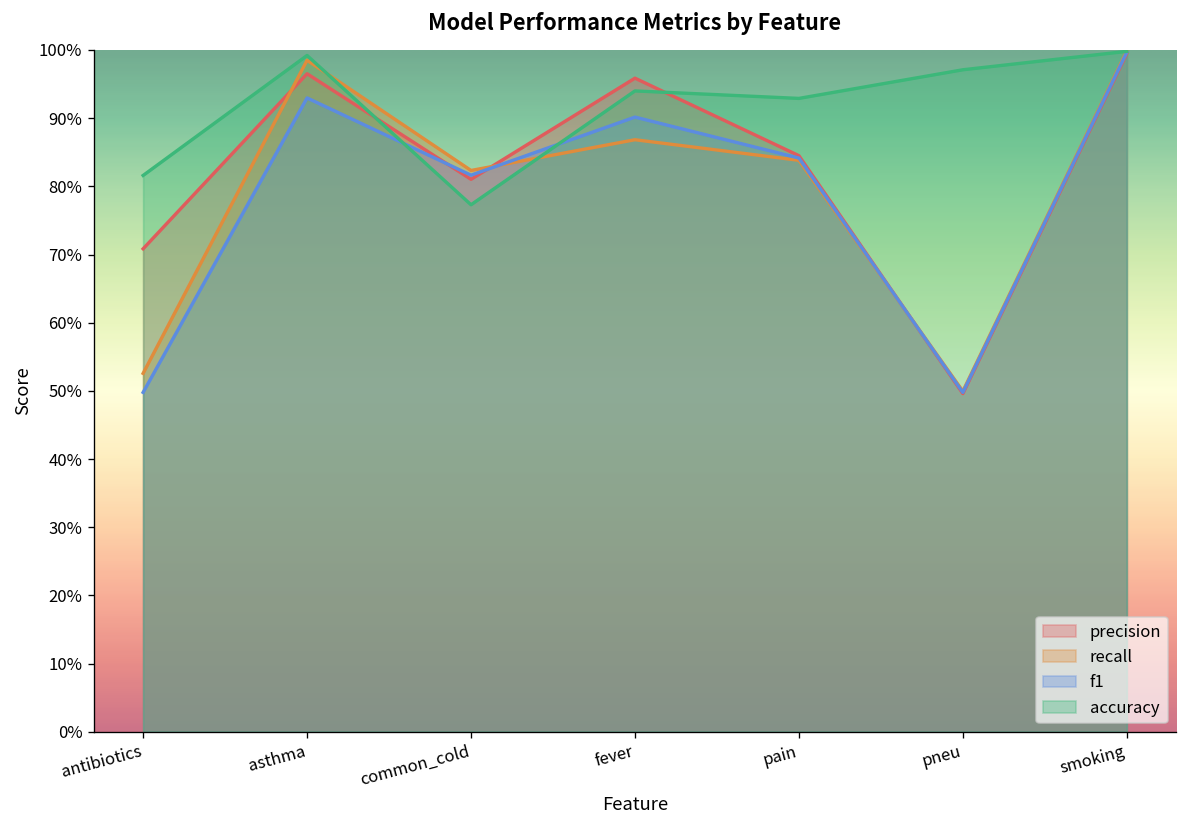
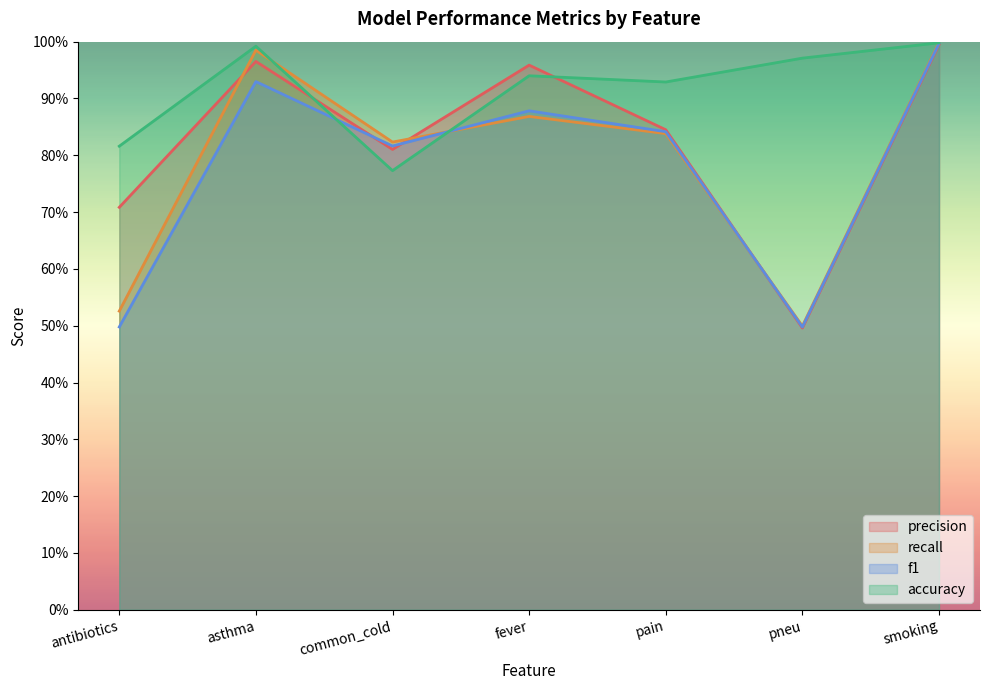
f1, fever: 90% -> 88%
